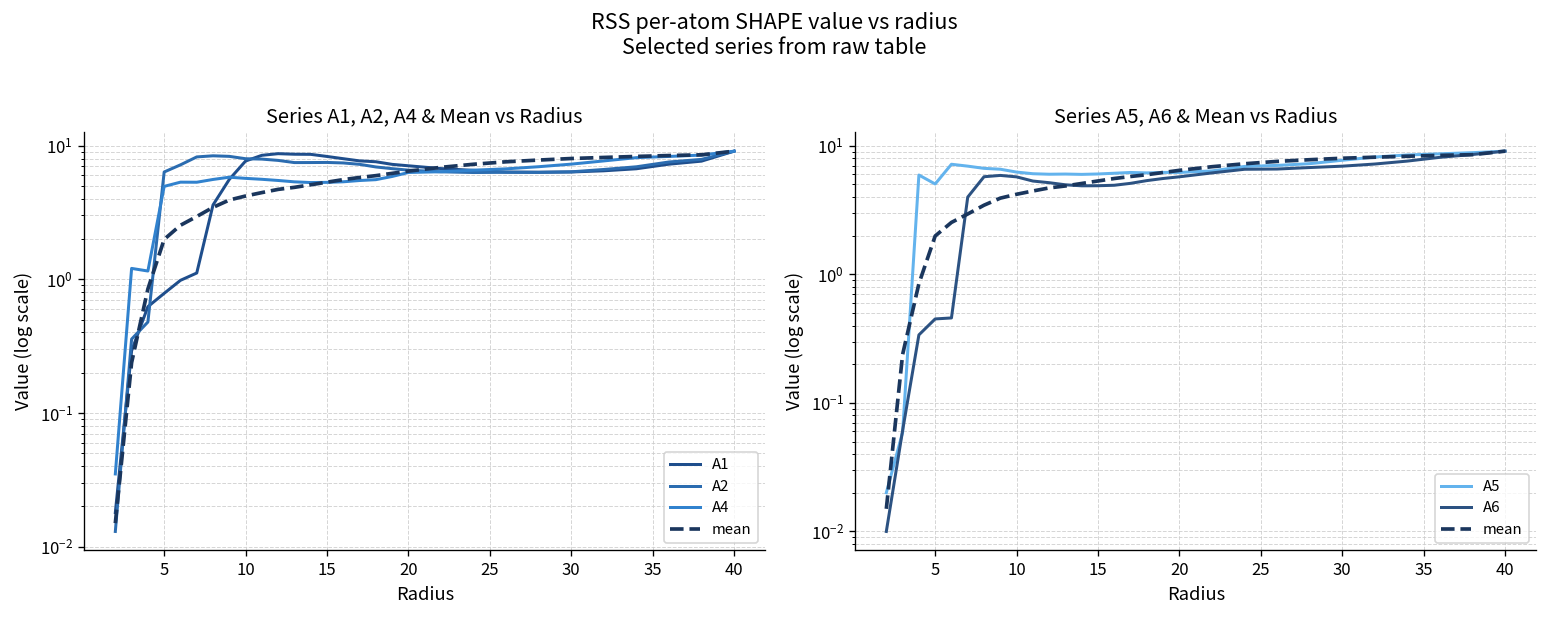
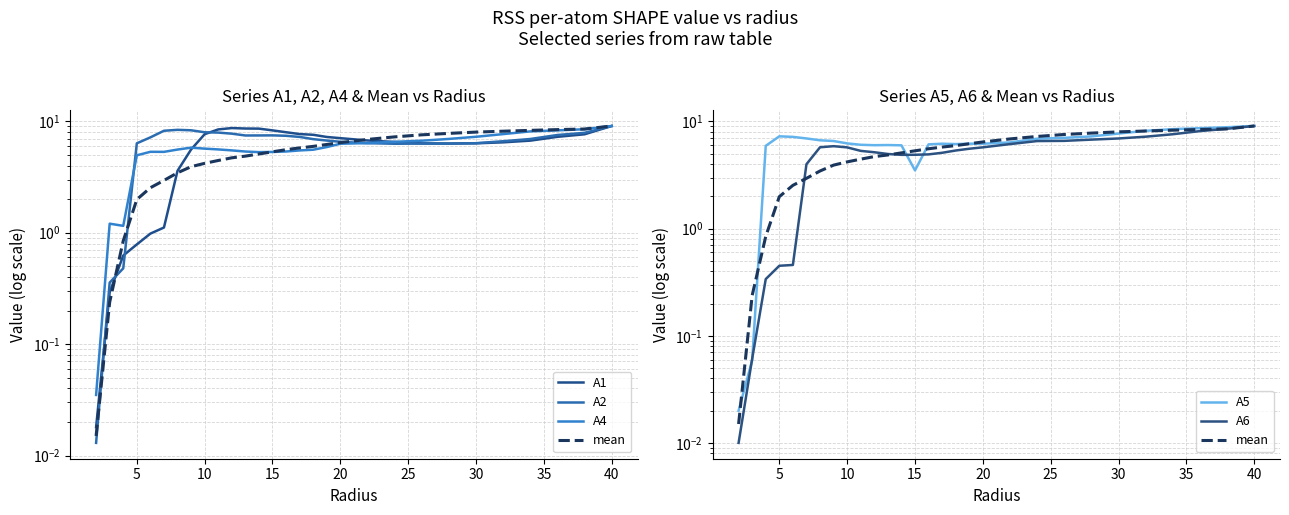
Series A5, A6 & Mean vs Radius, A5, 5: 5 -> 7
Series A5, A6 & Mean vs Radius, A5, 15: 6 -> 3.5
